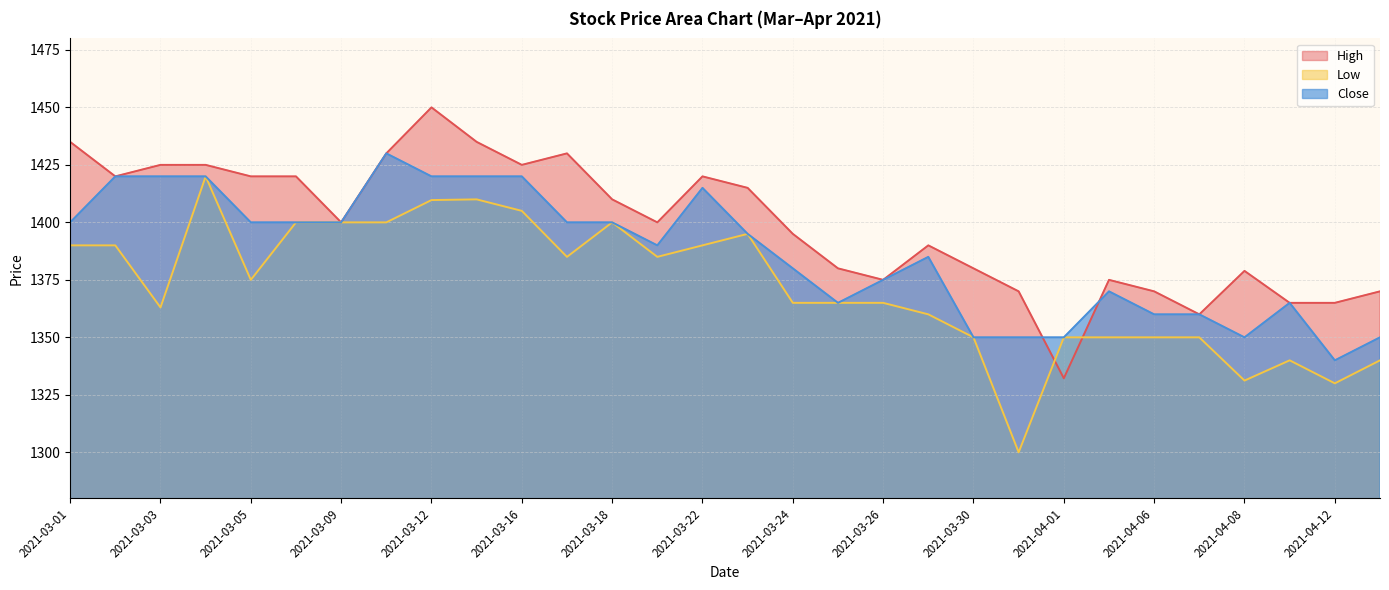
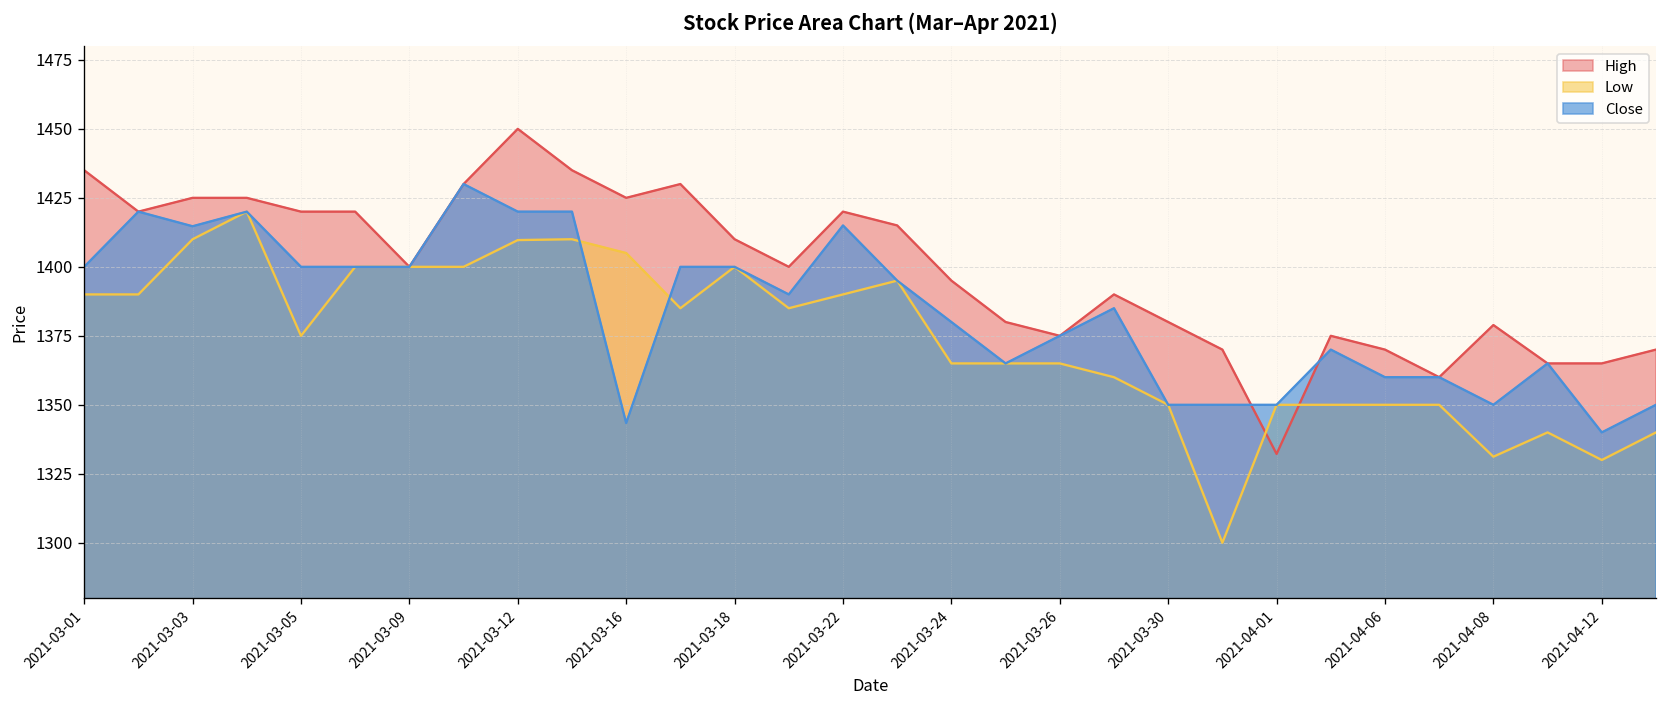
Low, 2021-03-03: 1363 -> 1410
Close, 2021-03-03: 1420 -> 1415
Close, 2021-03-16: 1420 -> 1343
